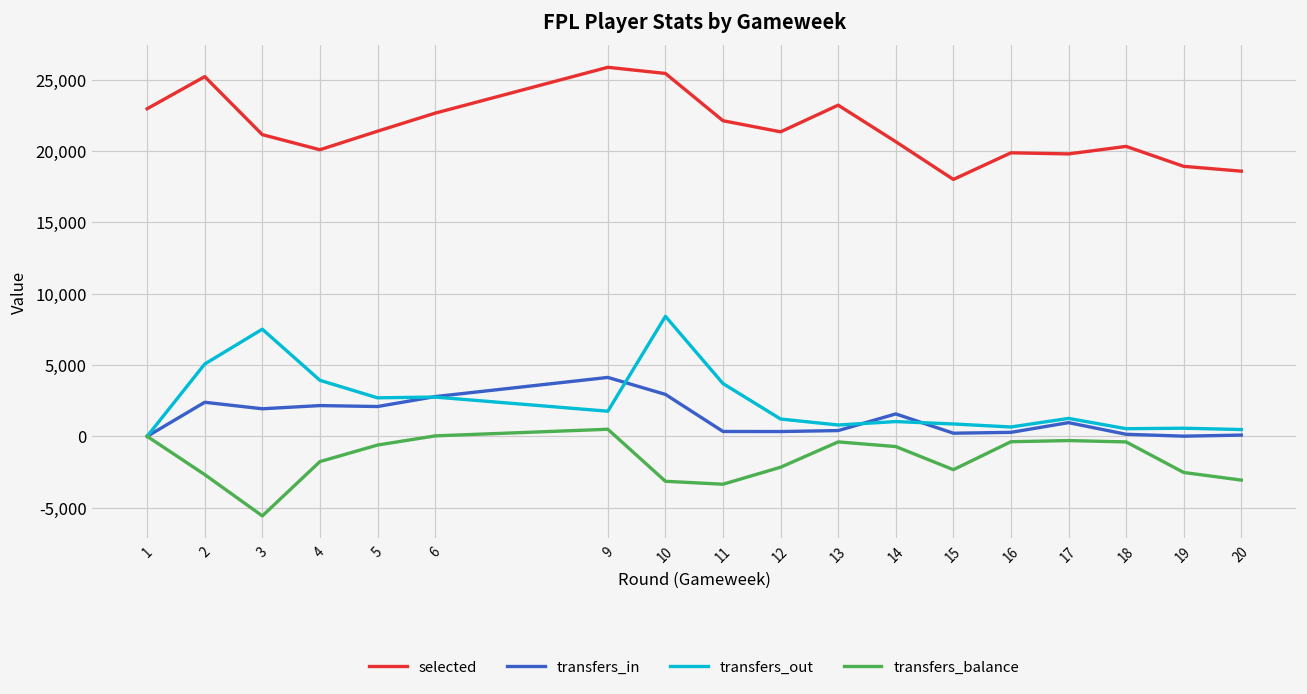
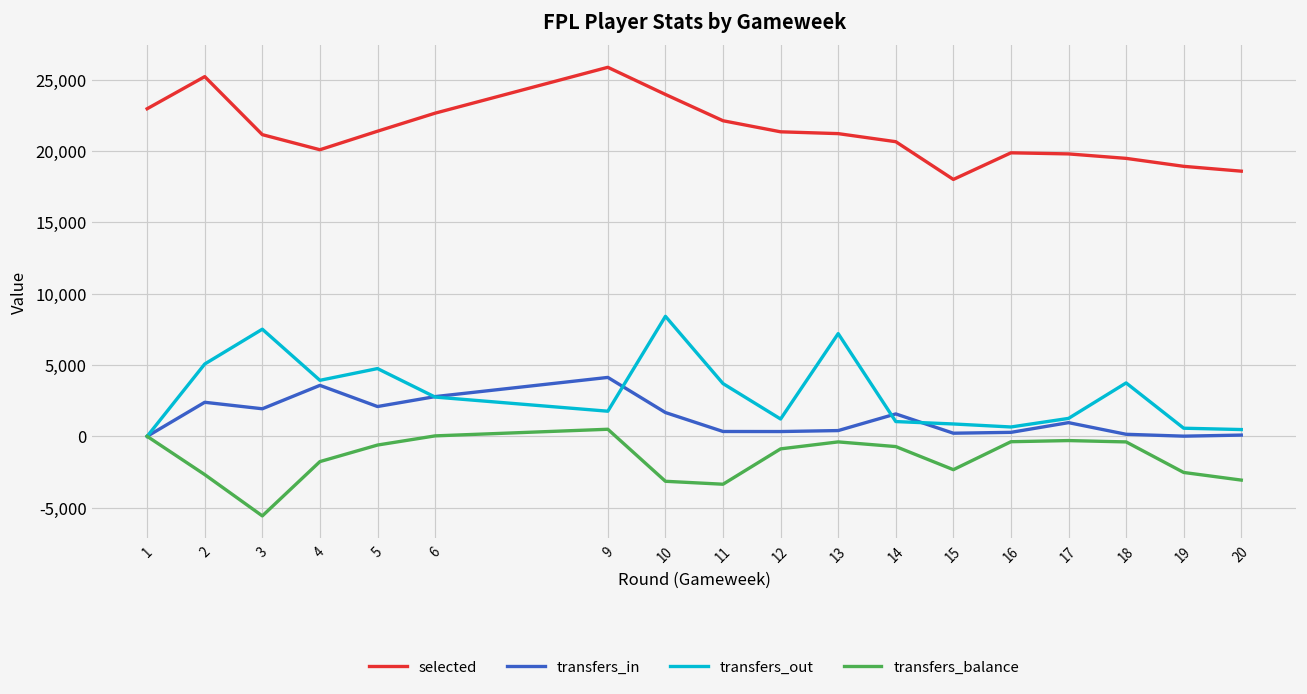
transfers_in, 4: 2,200 -> 3,600
transfers_out, 5: 2,700 -> 4,800
selected, 10: 25,400 -> 24,000
transfers_in, 10: 2,900 -> 1,700
transfers_balance, 12: -2,200 -> -900
selected, 13: 23,200 -> 21,200
transfers_out, 13: 800 -> 7,200
selected, 18: 20,300 -> 19,500
transfers_out, 18: 500 -> 3,700
